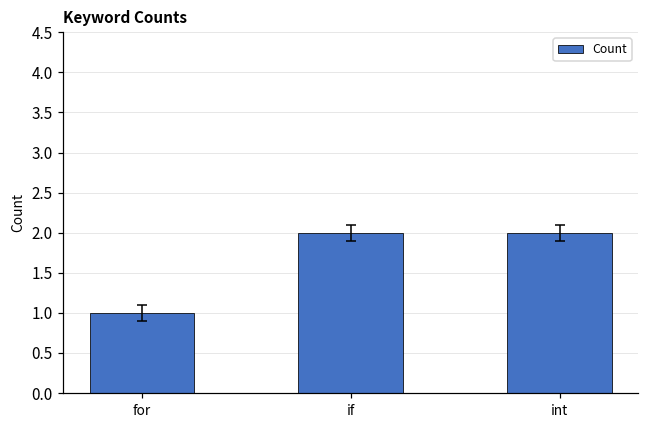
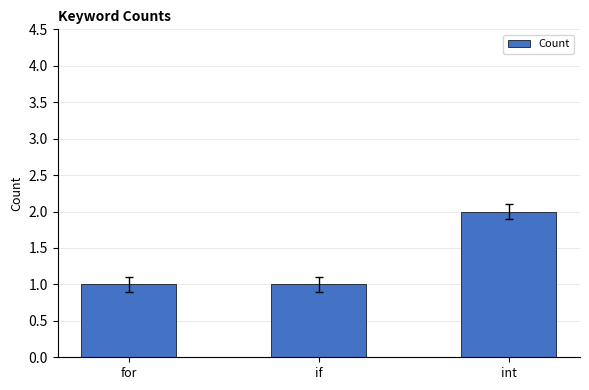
Count, if: 2 -> 1
